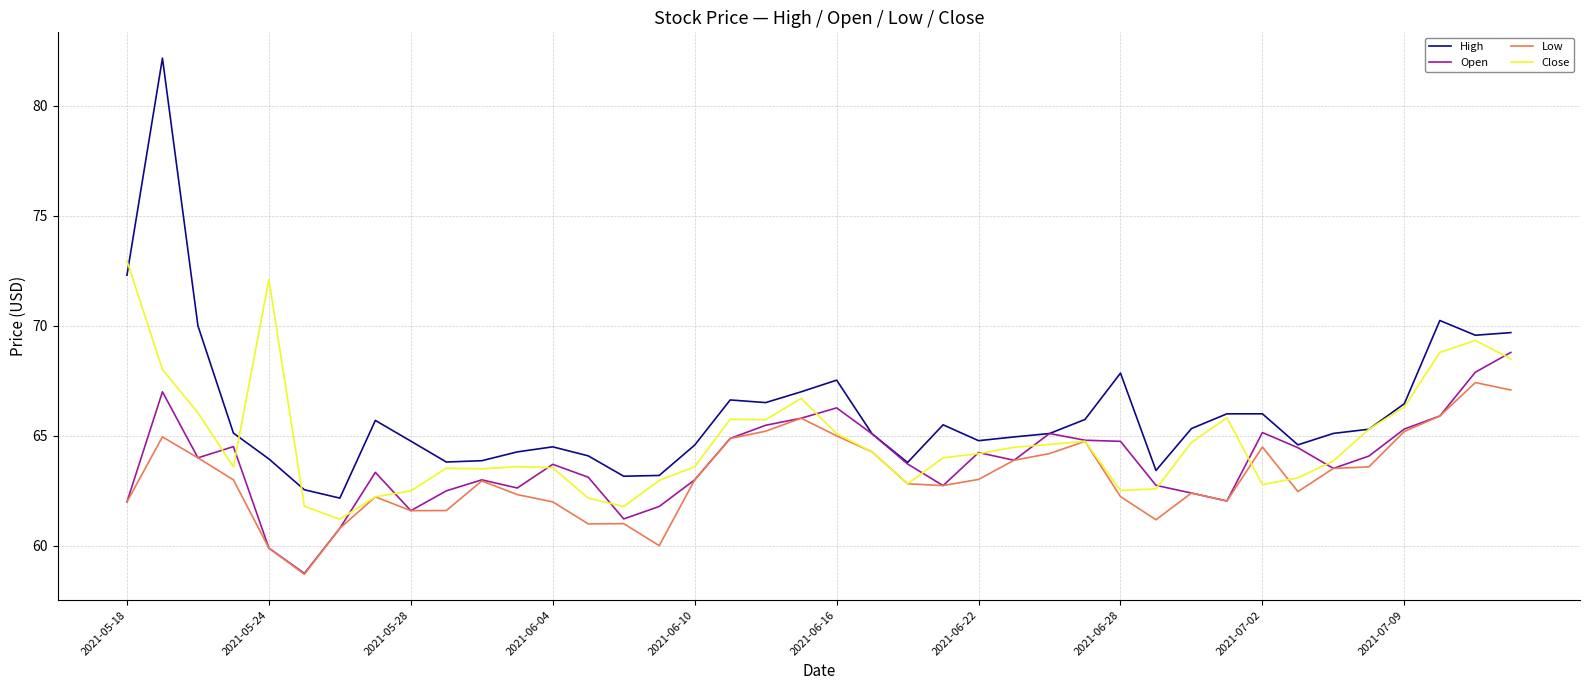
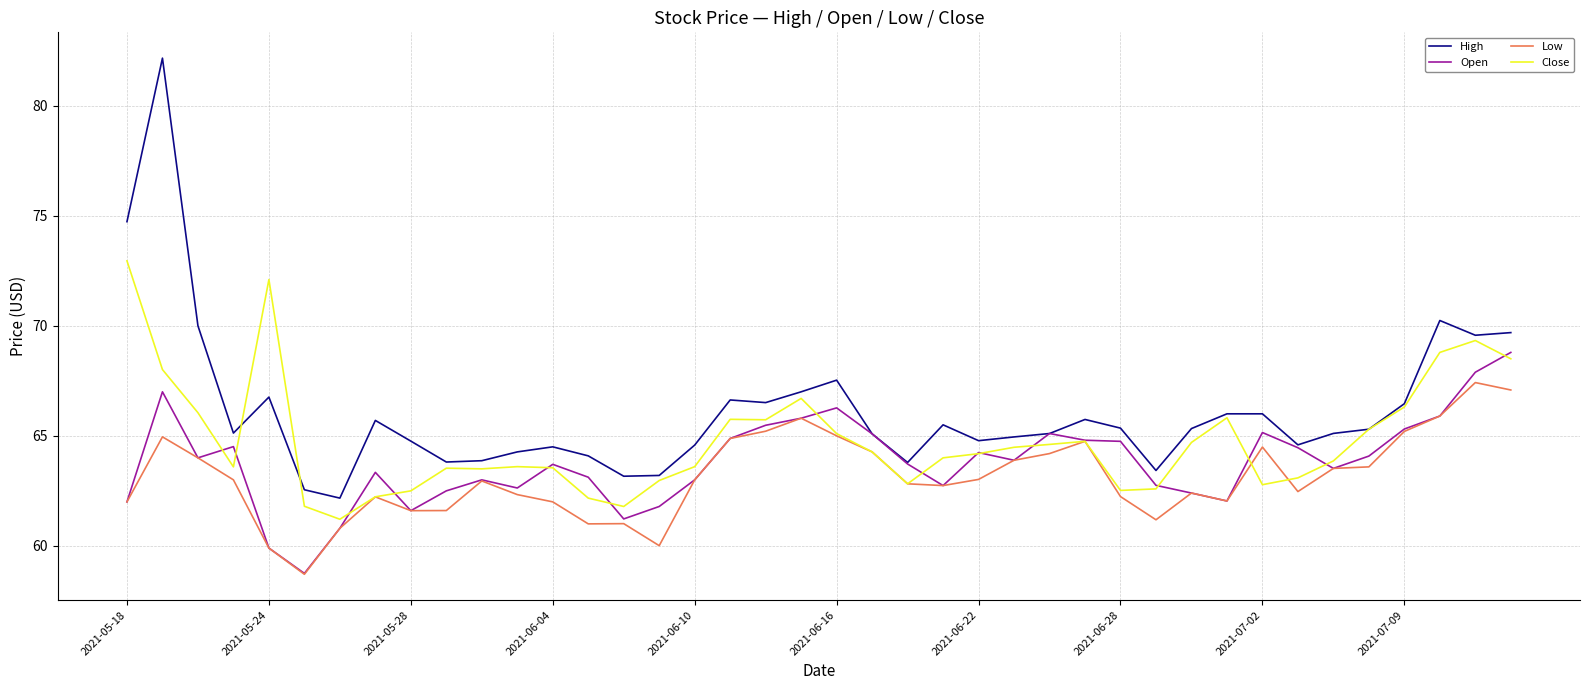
High, 2021-05-18: 72.3 -> 74.7
High, 2021-05-24: 64.0 -> 66.8
High, 2021-06-28: 67.9 -> 65.4
